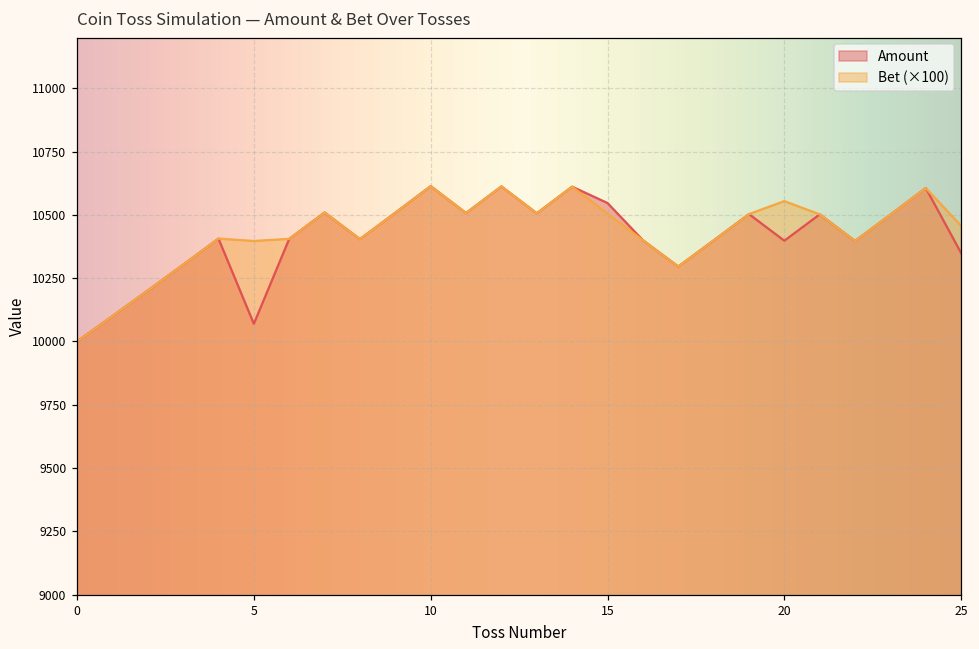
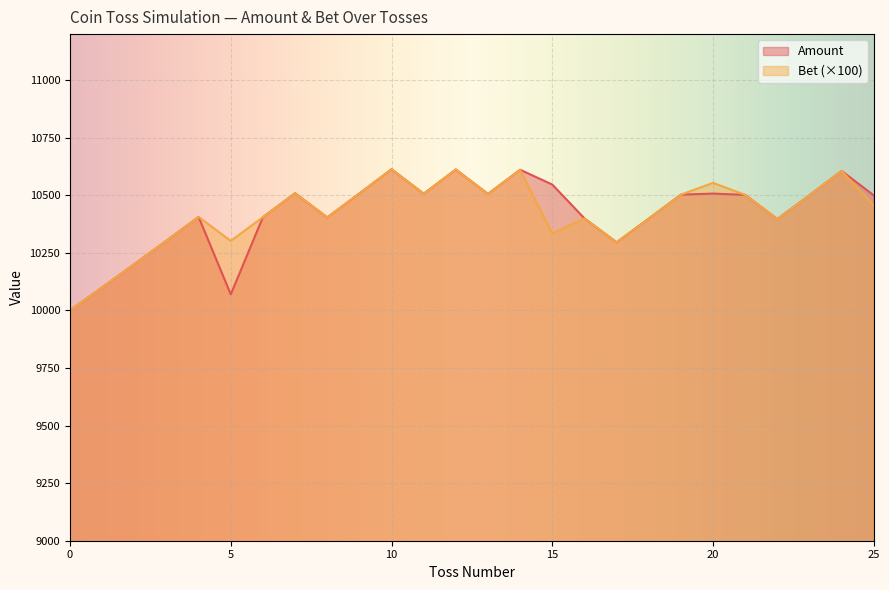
Bet (×100), 5: 10400 -> 10300
Bet (×100), 15: 10500 -> 10330
Amount, 20: 10400 -> 10510
Amount, 25: 10350 -> 10500
